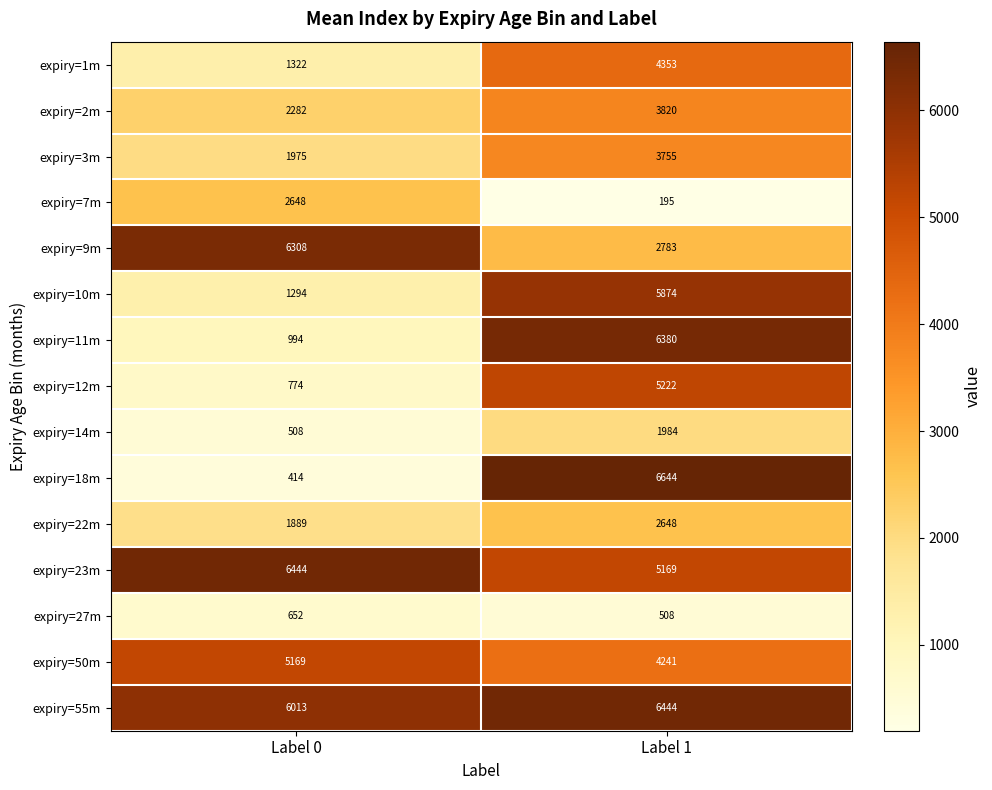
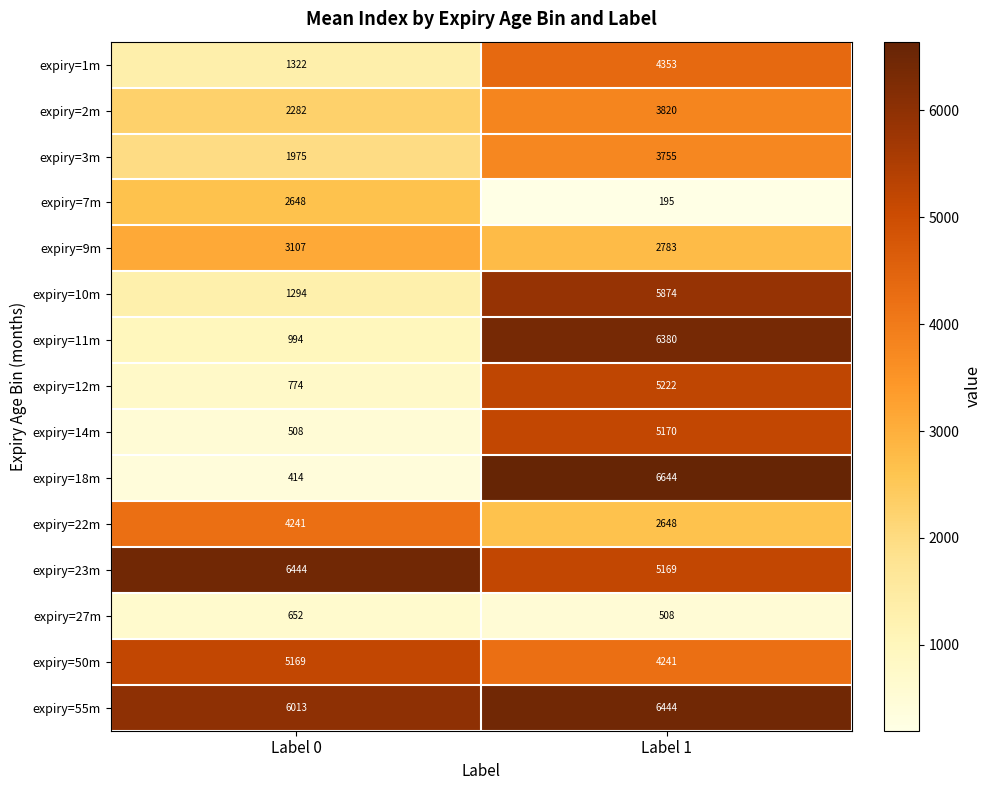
expiry=9m, Label 0: 6308 -> 3107
expiry=14m, Label 1: 1984 -> 5170
expiry=22m, Label 0: 1889 -> 4241
